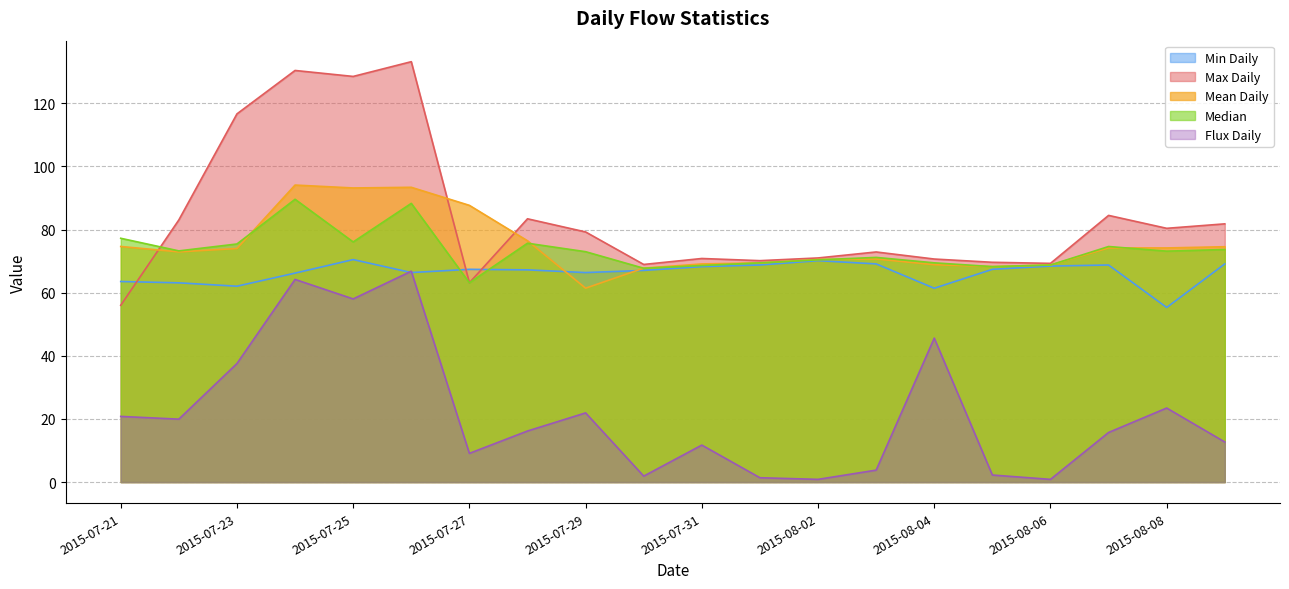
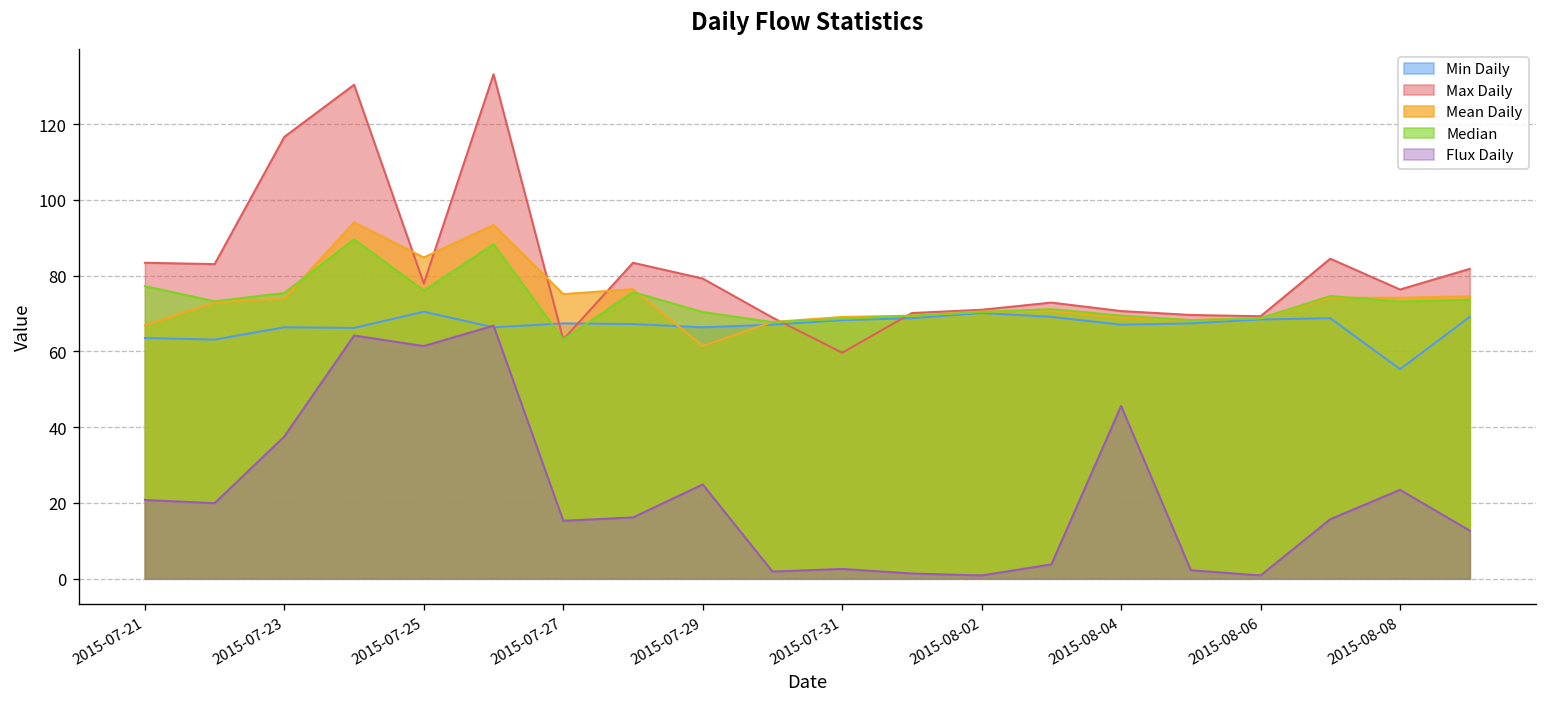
Max Daily, 2015-07-21: 56 -> 83
Mean Daily, 2015-07-21: 75 -> 67
Min Daily, 2015-07-23: 62 -> 66
Max Daily, 2015-07-25: 128 -> 78
Mean Daily, 2015-07-25: 93 -> 85
Flux Daily, 2015-07-25: 58 -> 61
Mean Daily, 2015-07-27: 88 -> 75
Flux Daily, 2015-07-27: 9 -> 15
Median, 2015-07-29: 73 -> 70
Flux Daily, 2015-07-29: 22 -> 25
Max Daily, 2015-07-31: 71 -> 60
Flux Daily, 2015-07-31: 12 -> 3
Min Daily, 2015-08-04: 61 -> 67
Max Daily, 2015-08-08: 80 -> 76
